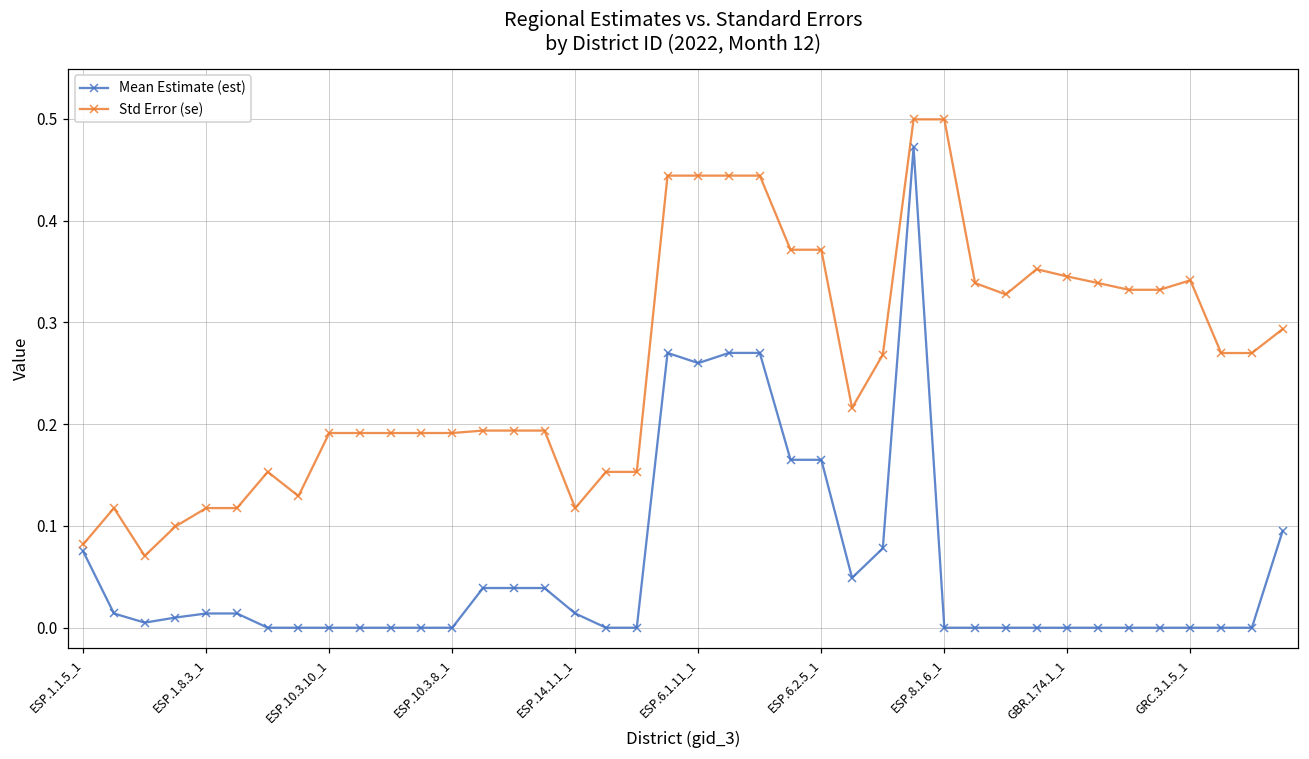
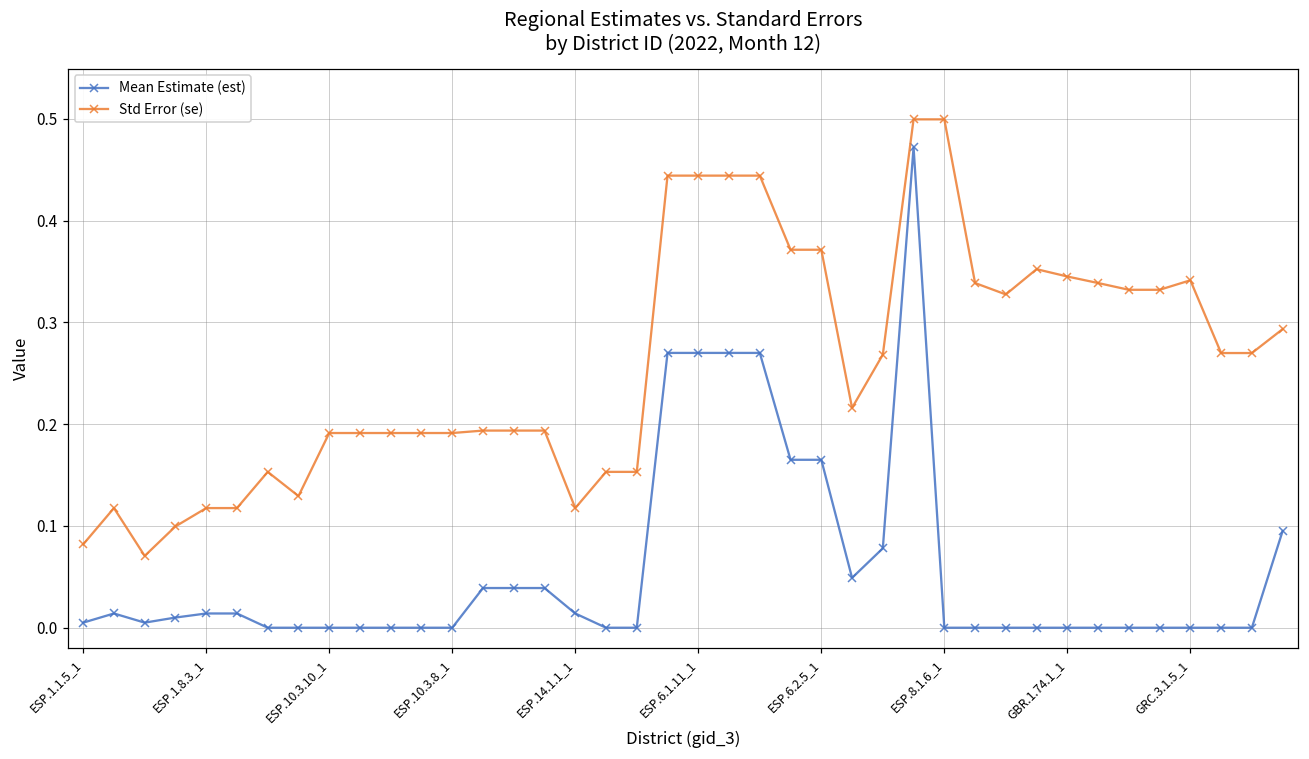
Mean Estimate (est), ESP.1.1.5_1: 0.08 -> 0.01
Mean Estimate (est), ESP.6.1.11_1: 0.26 -> 0.27
